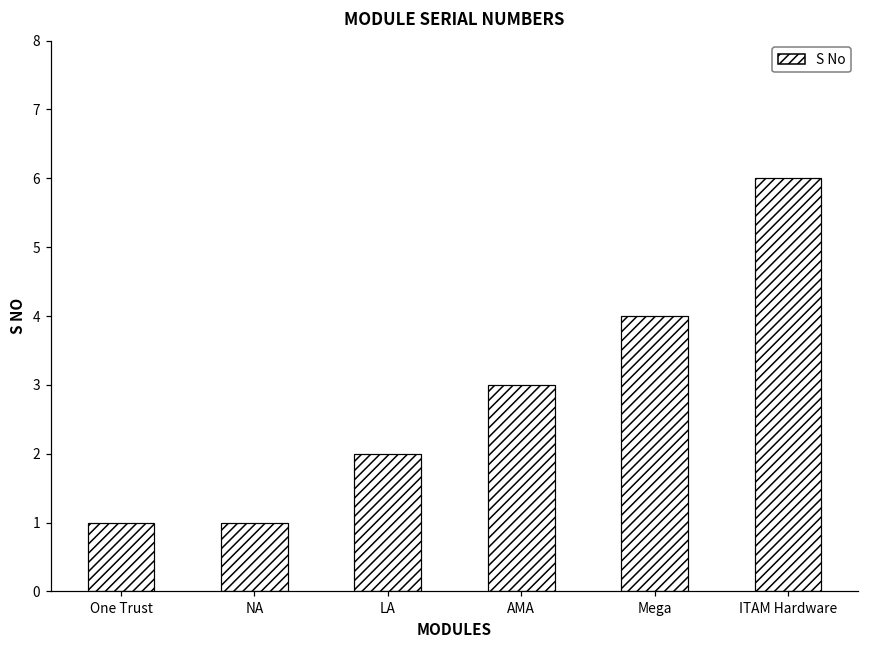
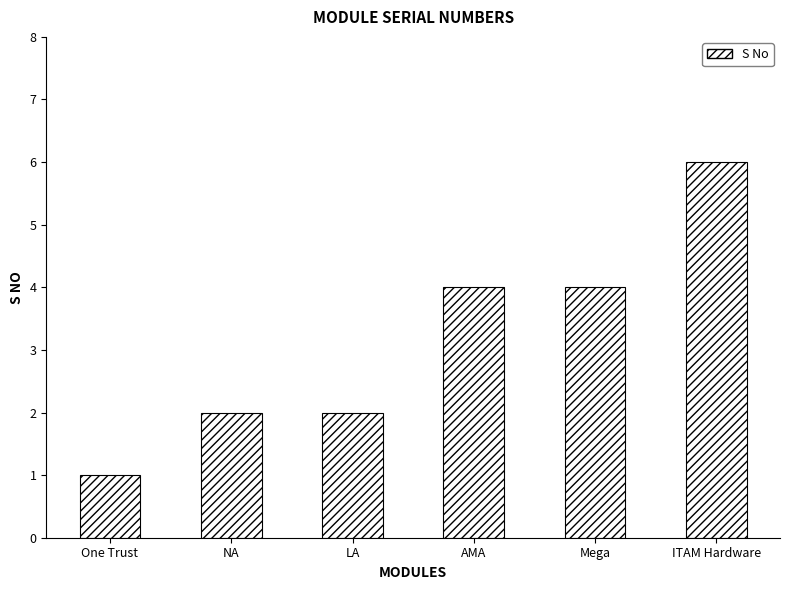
NA: 1 -> 2
AMA: 3 -> 4
